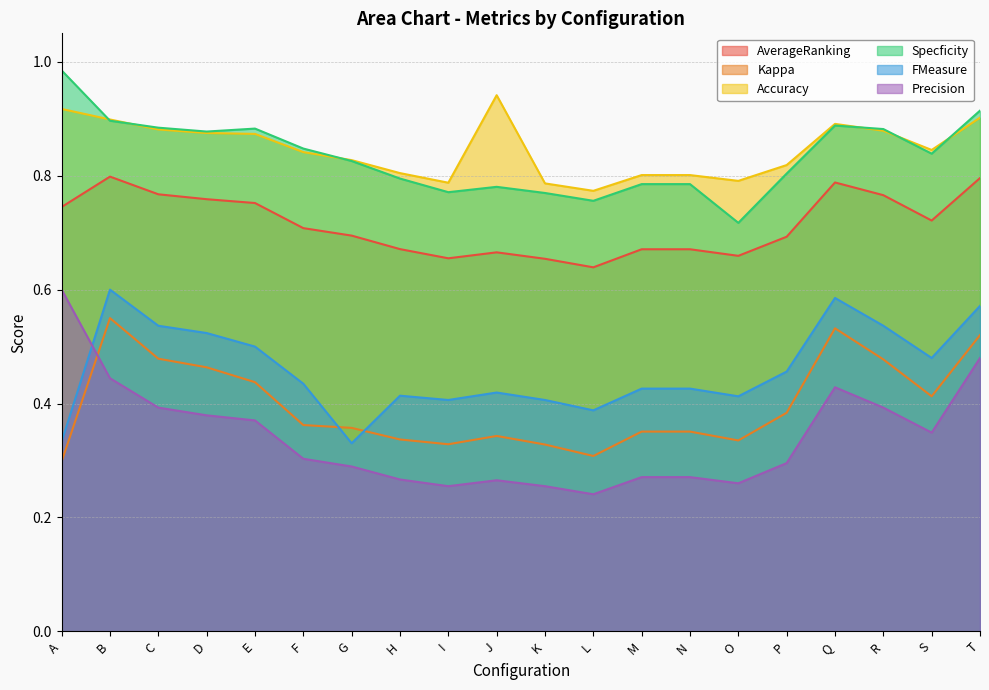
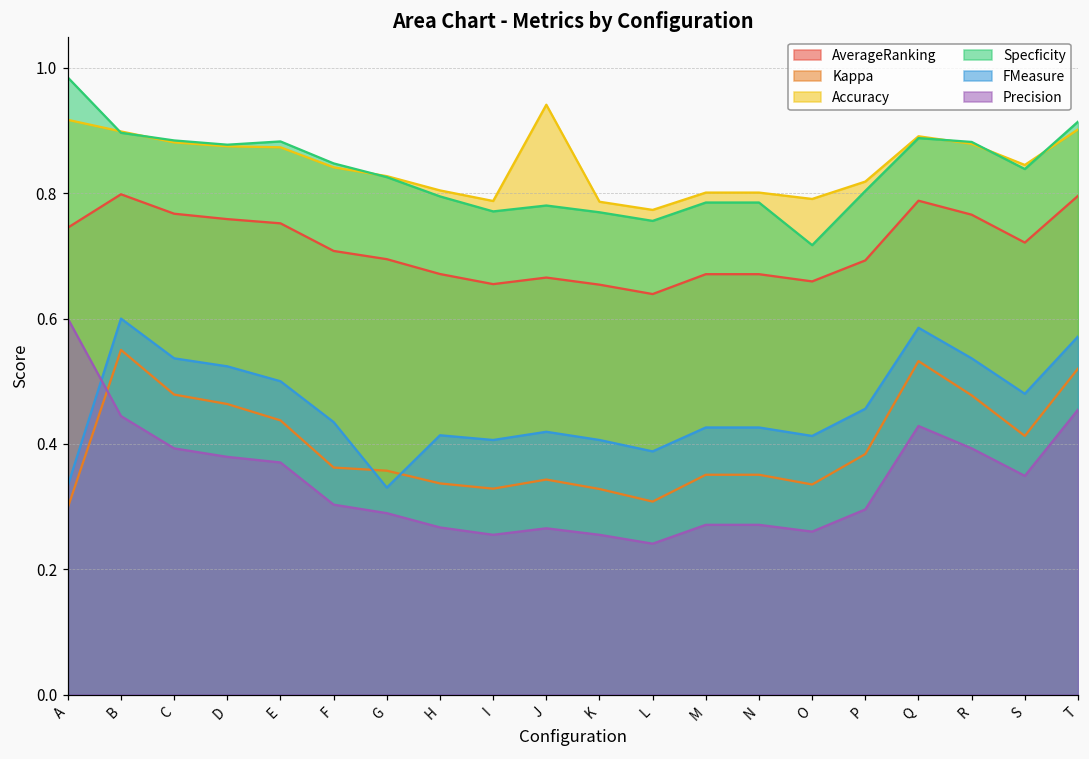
Precision, T: 0.48 -> 0.45
